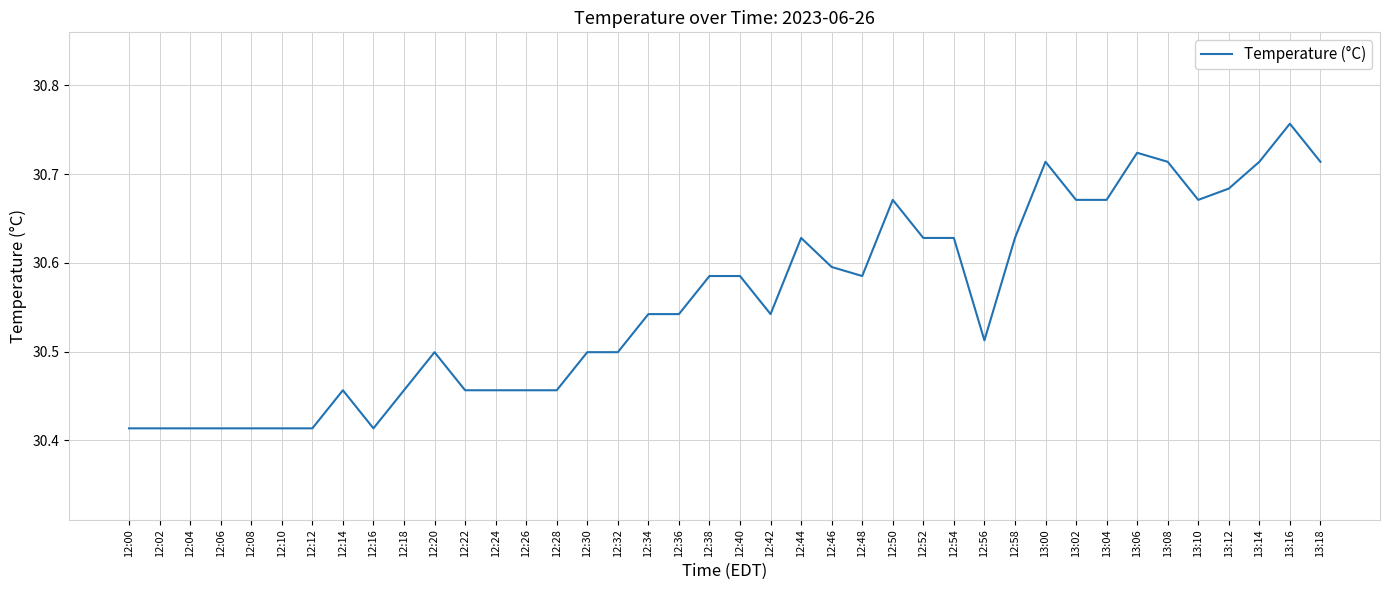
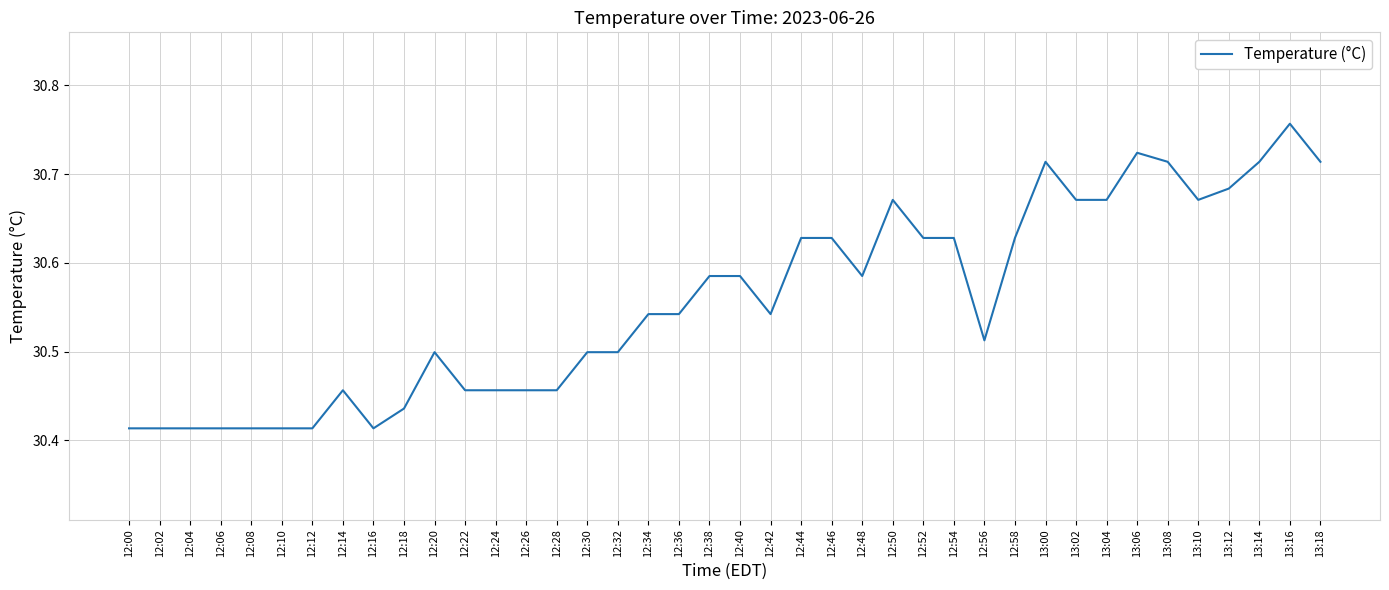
12:18: 30.46 -> 30.44
12:46: 30.60 -> 30.63
